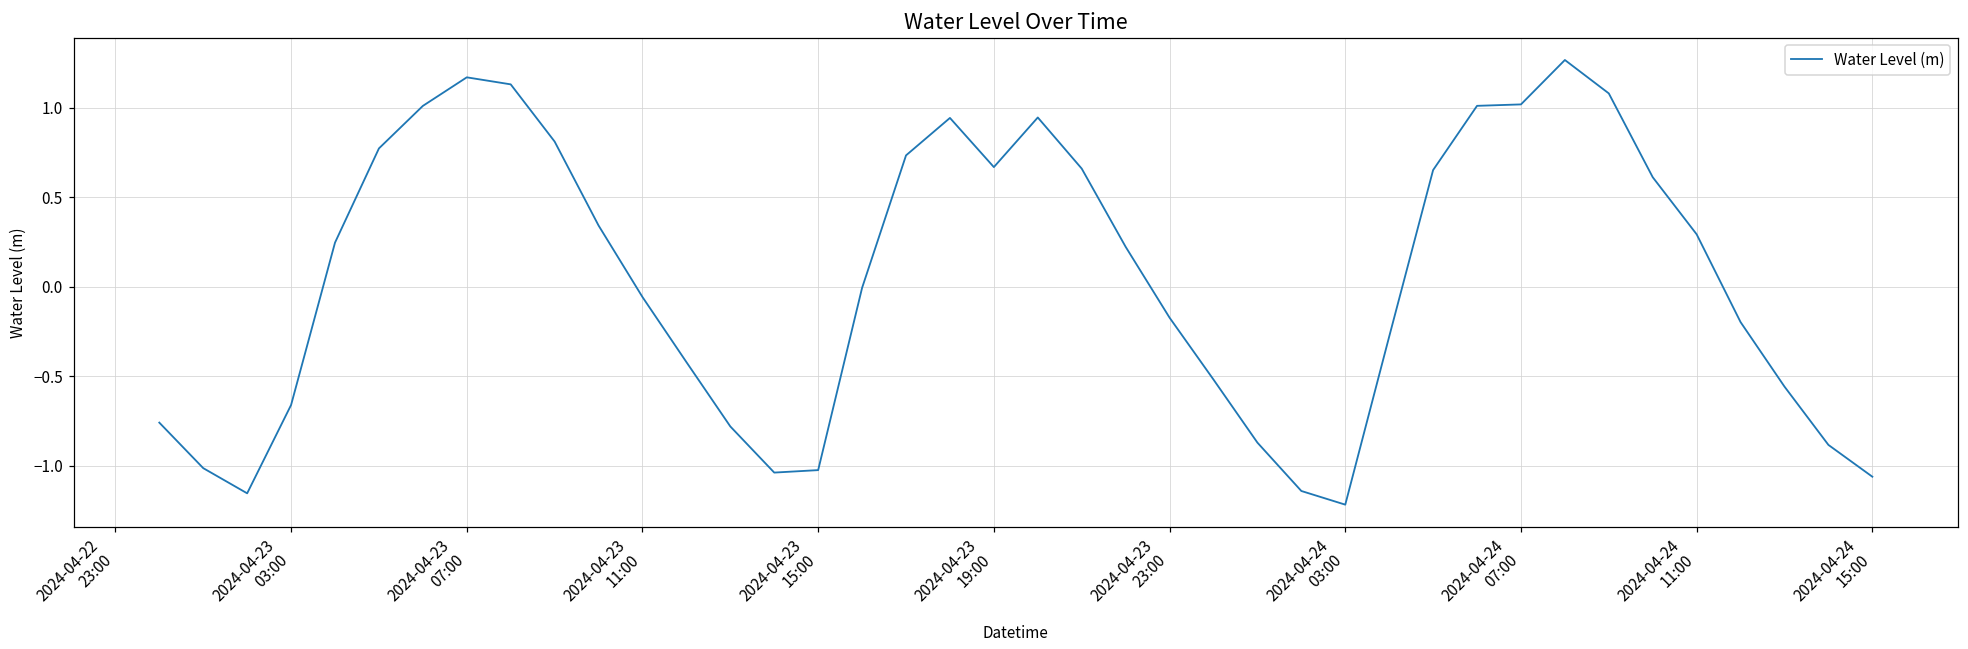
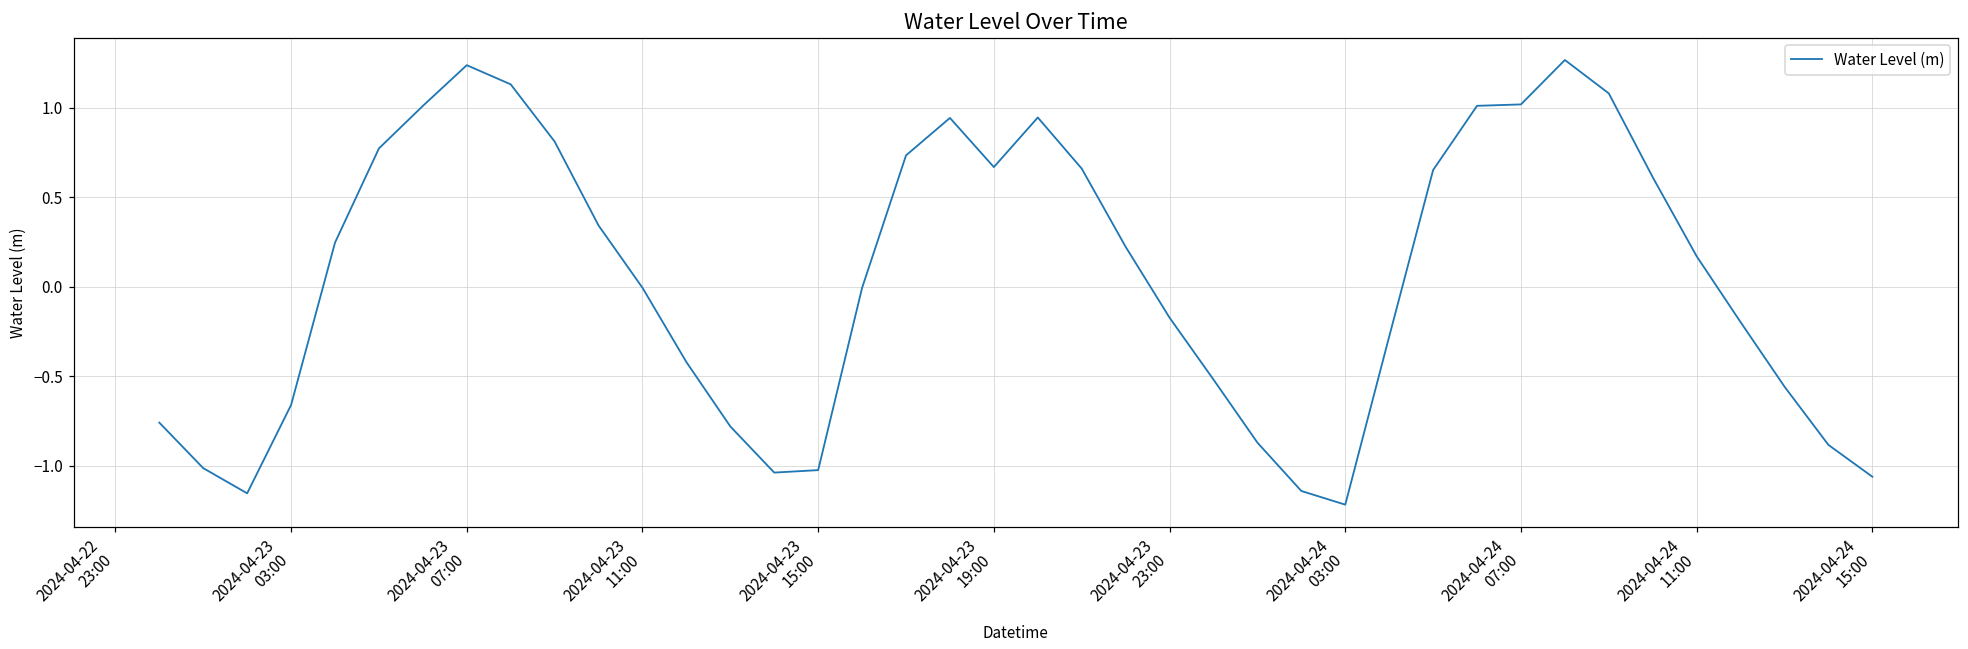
2024-04-23 07:00: 1.17 -> 1.24
2024-04-23 11:00: -0.06 -> -0.01
2024-04-24 11:00: 0.29 -> 0.17
